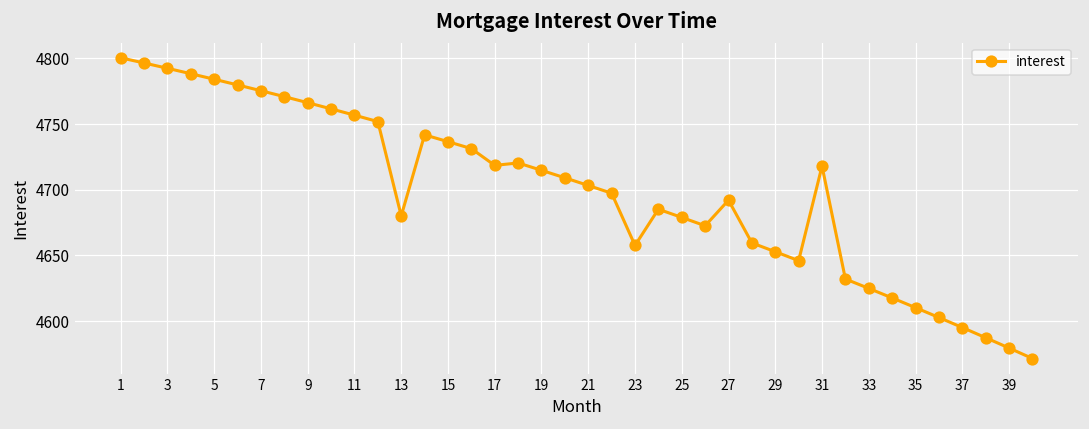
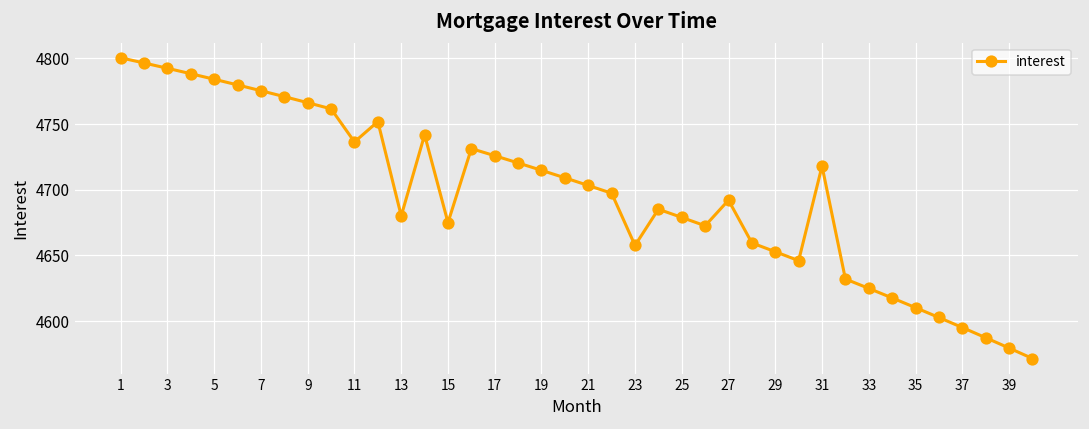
11: 4757 -> 4736
15: 4737 -> 4675
17: 4719 -> 4726
